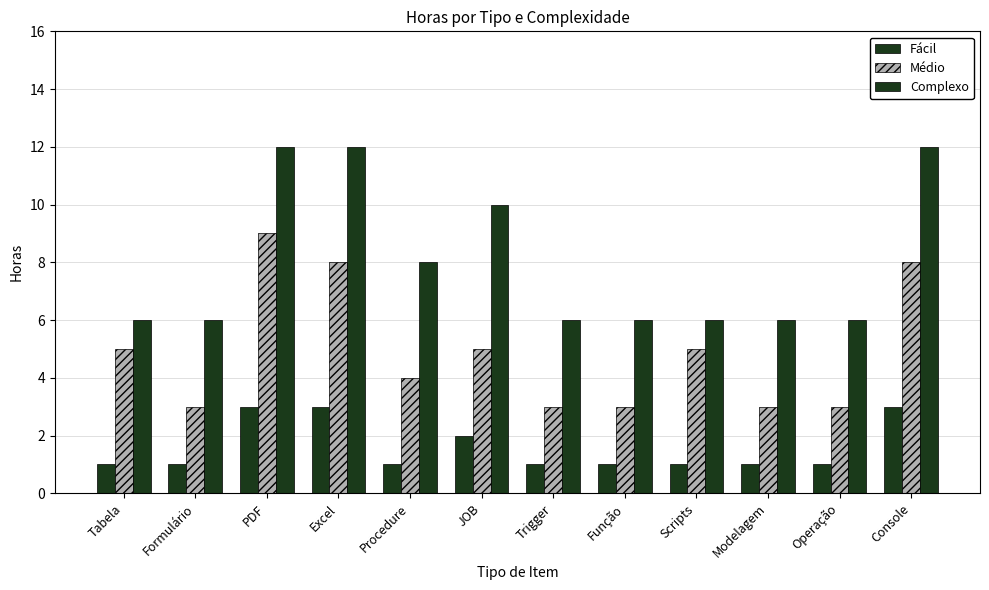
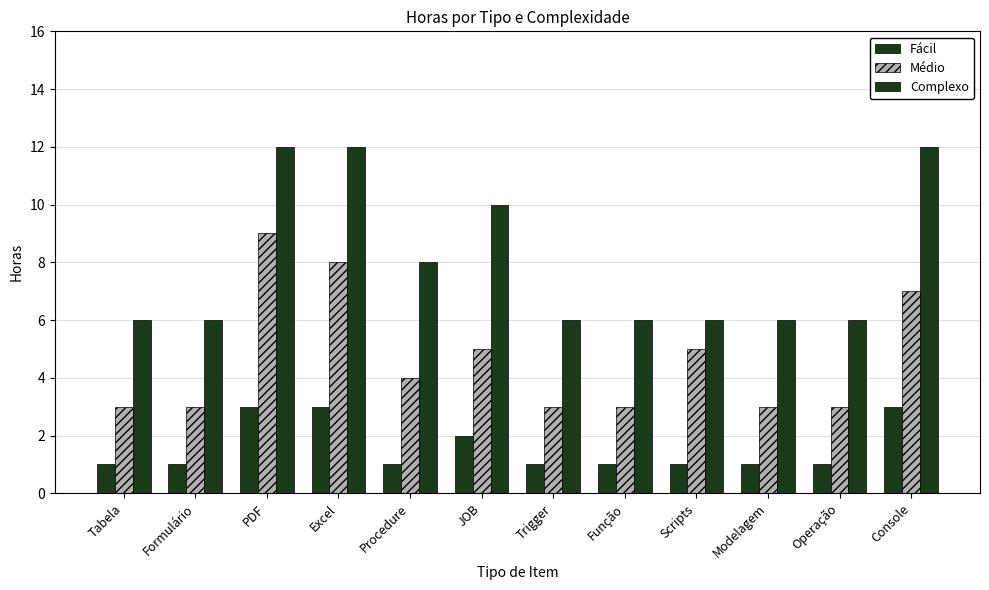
Médio, Tabela: 5 -> 3
Médio, Console: 8 -> 7
